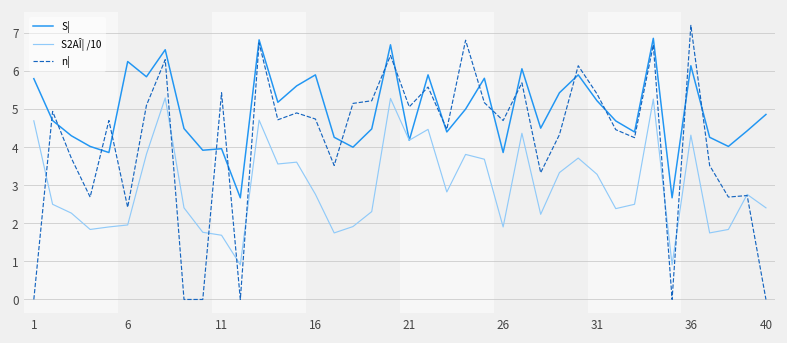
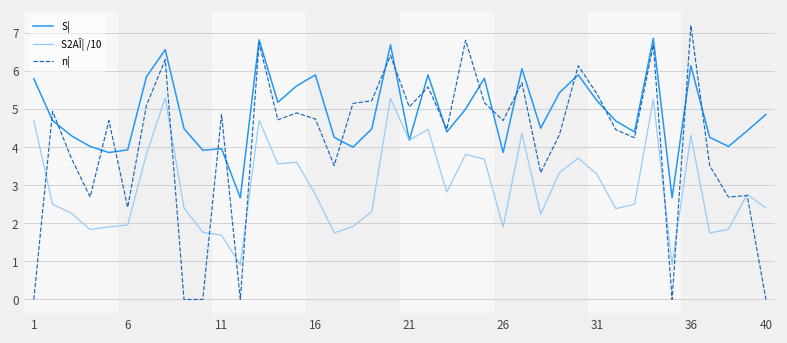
S¦, 6: 6.3 -> 3.9
n¦, 11: 5.4 -> 4.9
